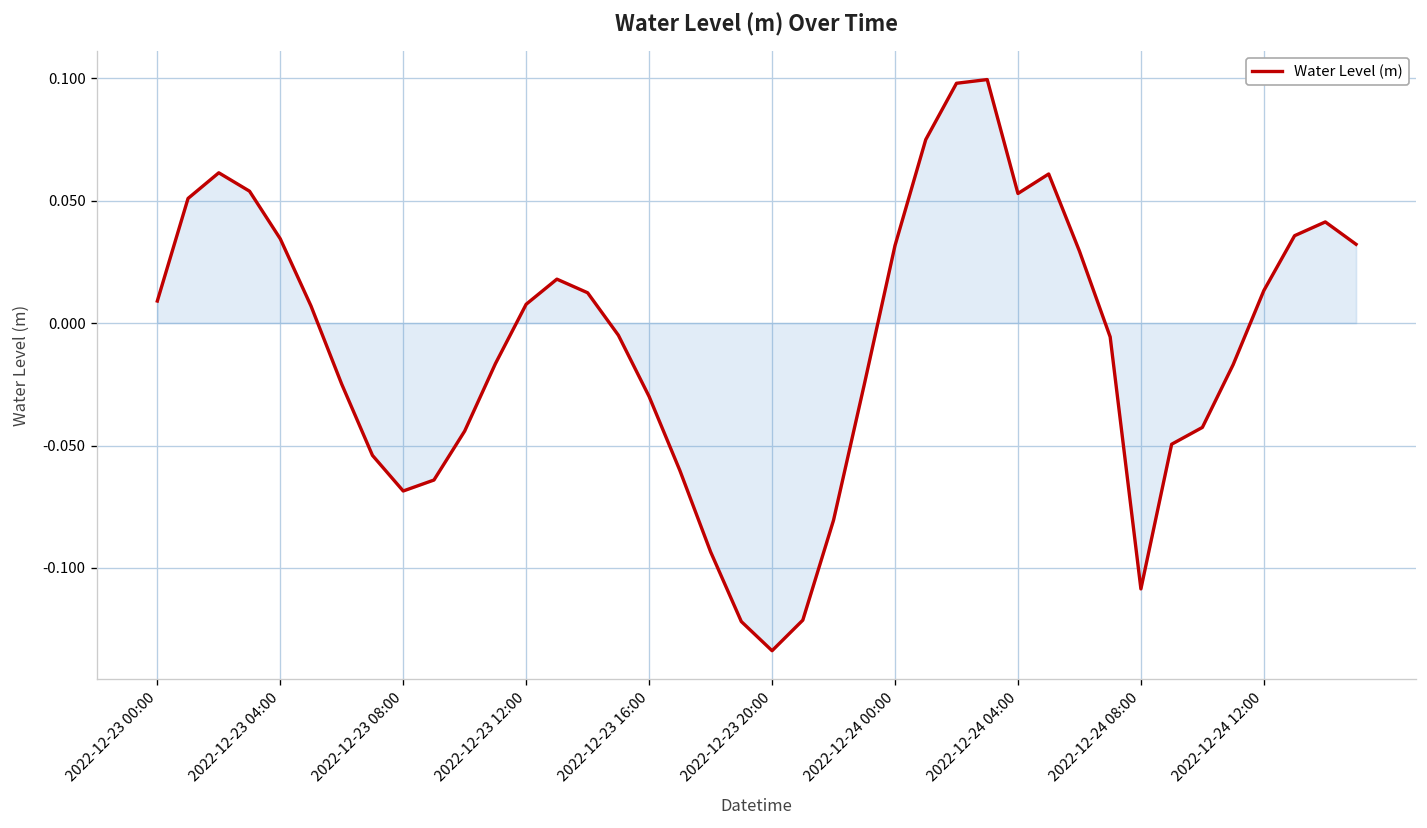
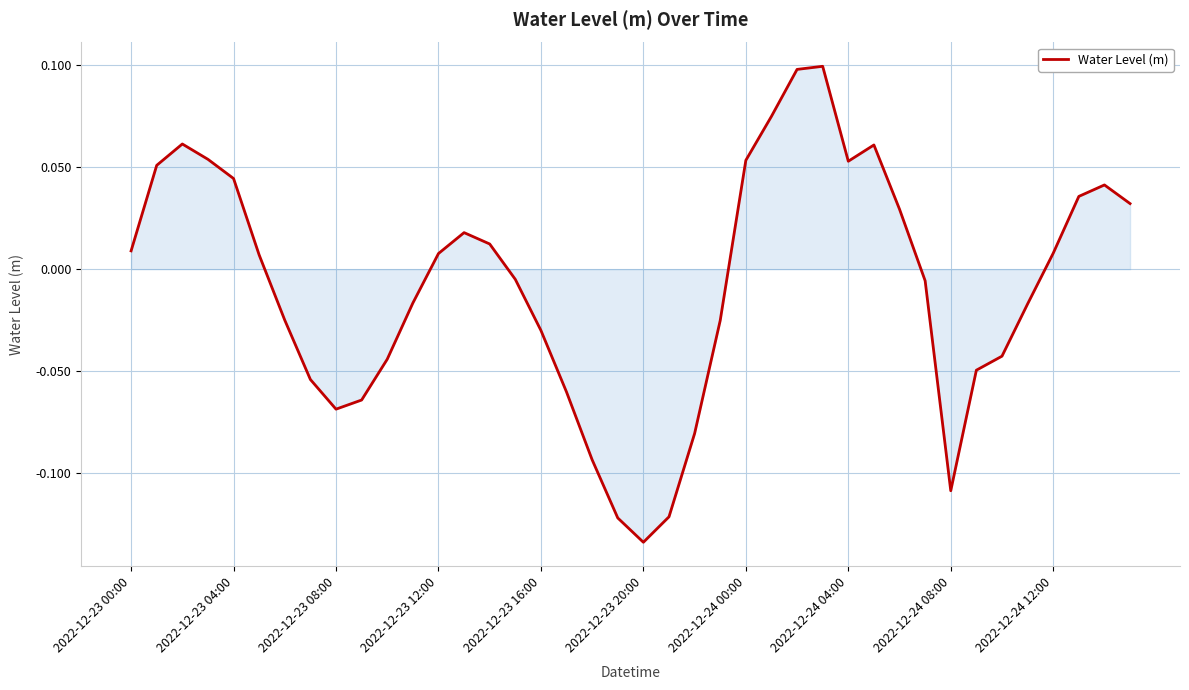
Water Level (m), 2022-12-23 04:00: 0.034 -> 0.044
Water Level (m), 2022-12-24 00:00: 0.032 -> 0.053
Water Level (m), 2022-12-24 12:00: 0.013 -> 0.008
